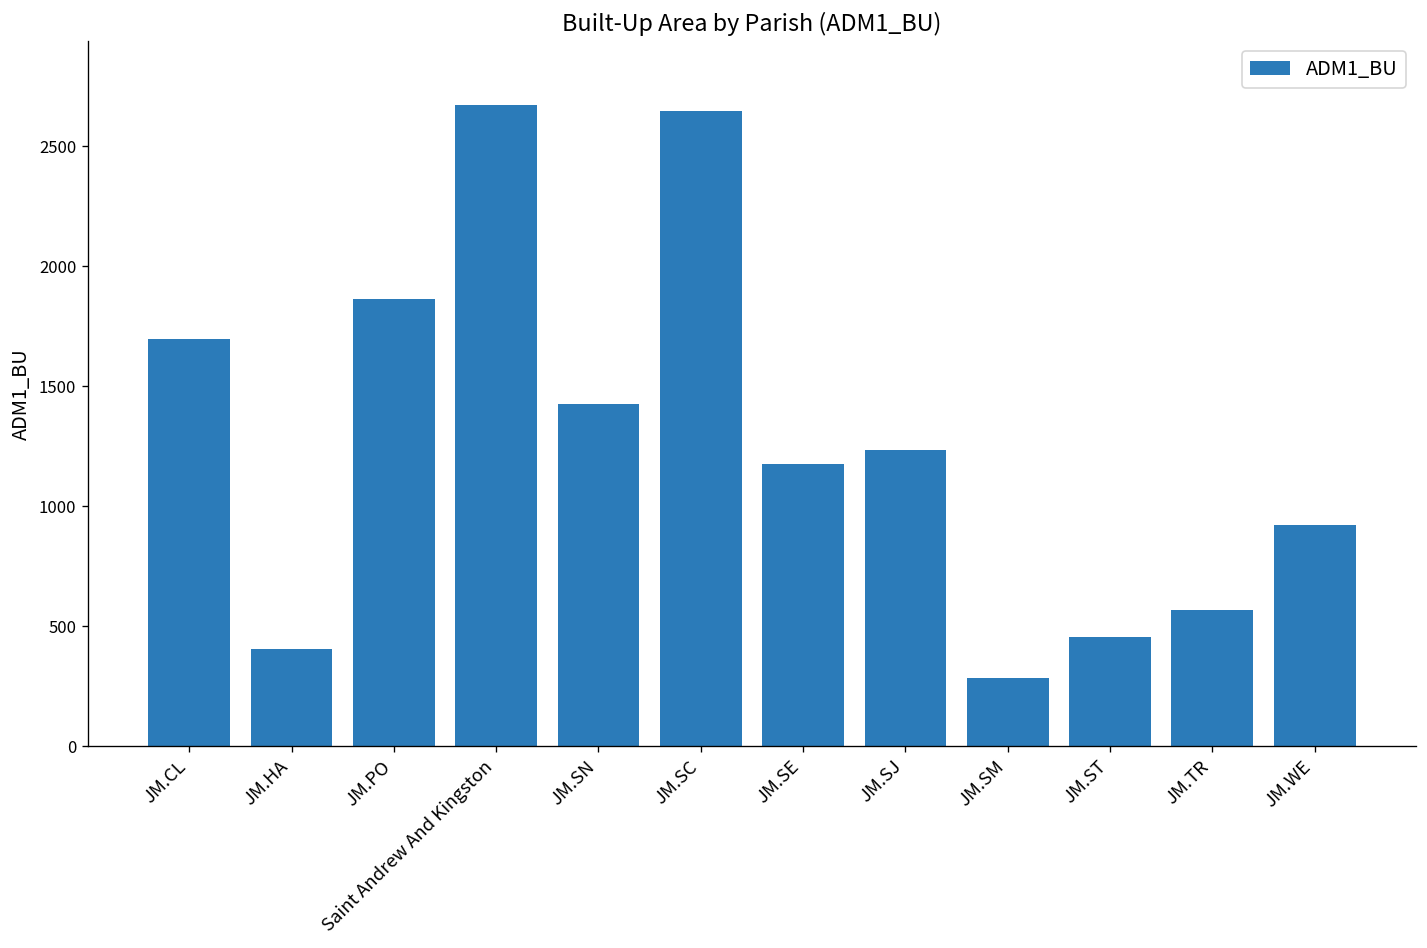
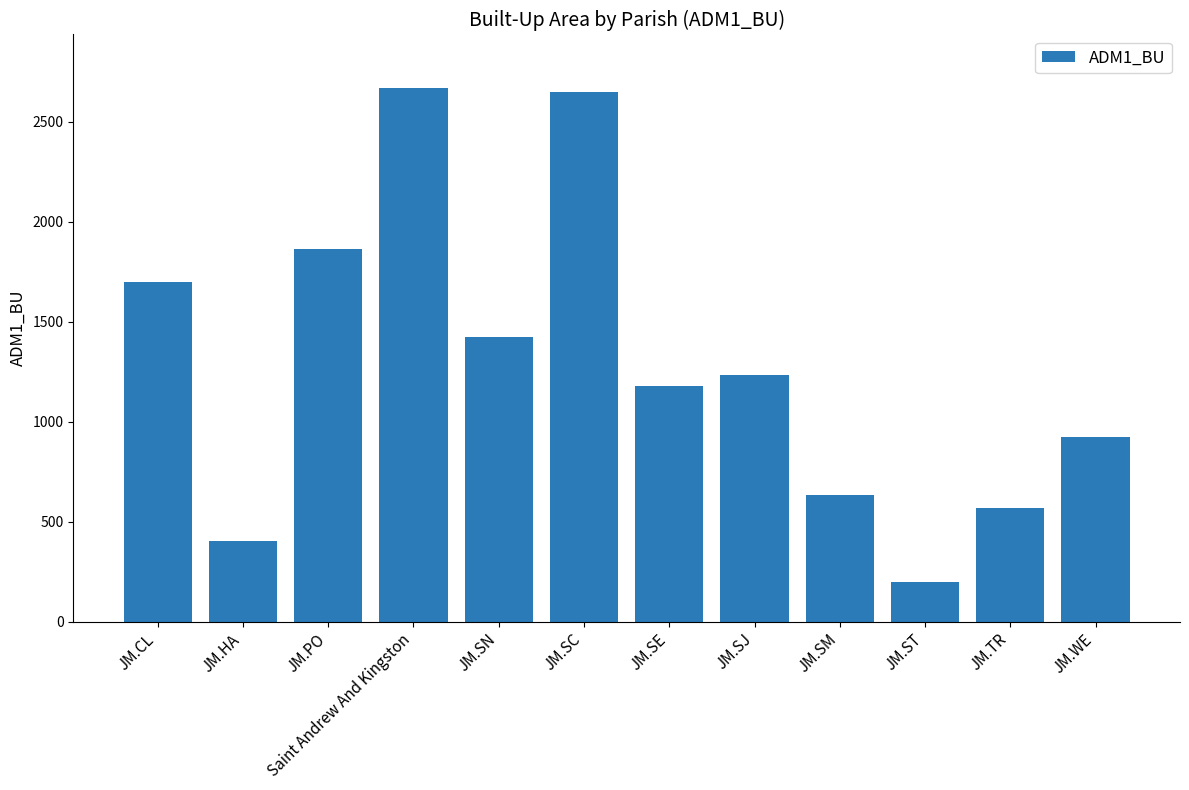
JM.SM: 280 -> 640
JM.ST: 450 -> 200
